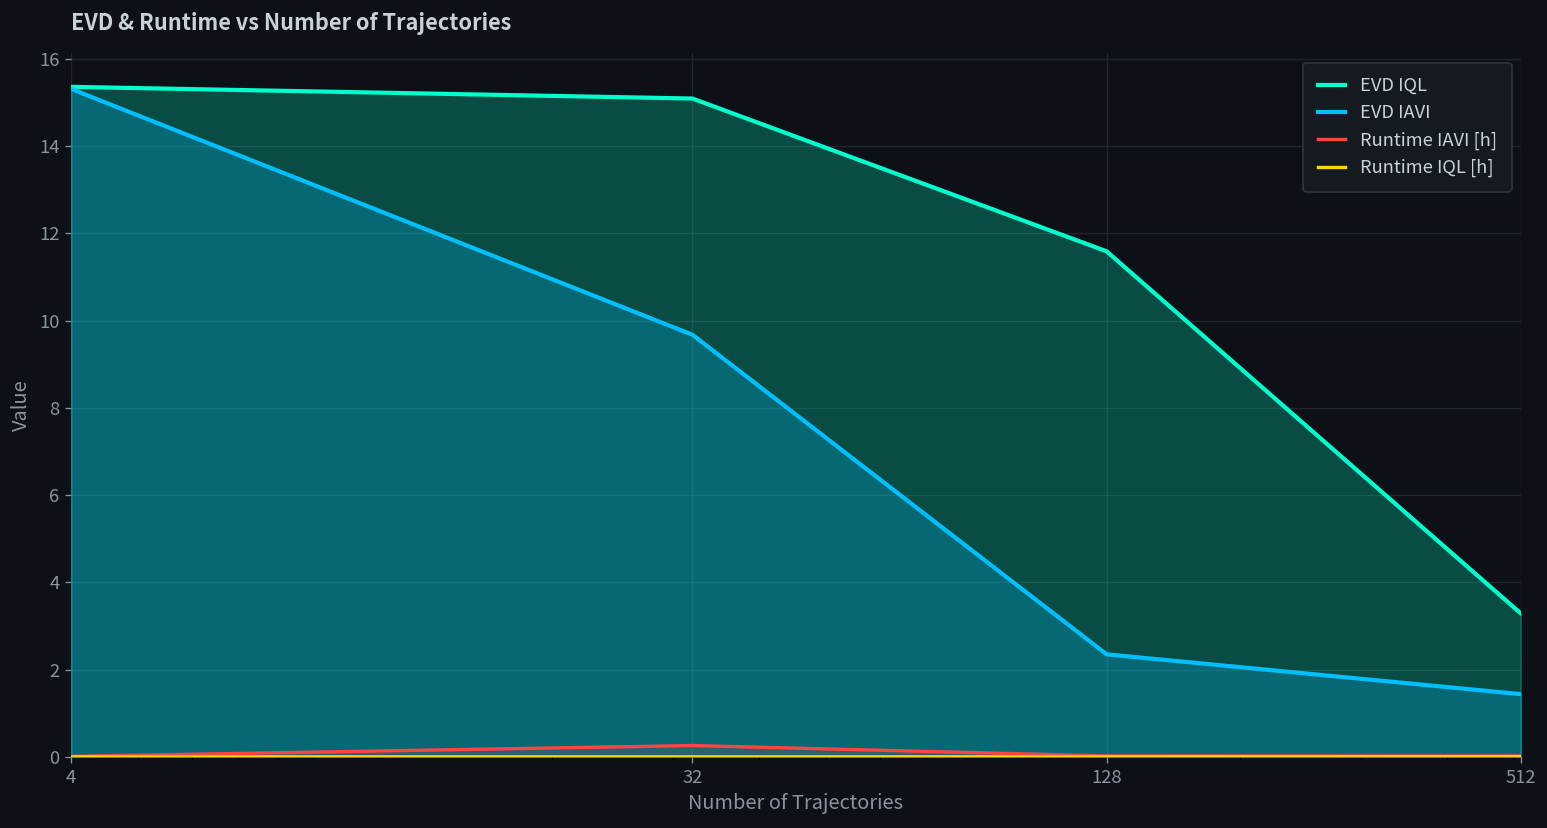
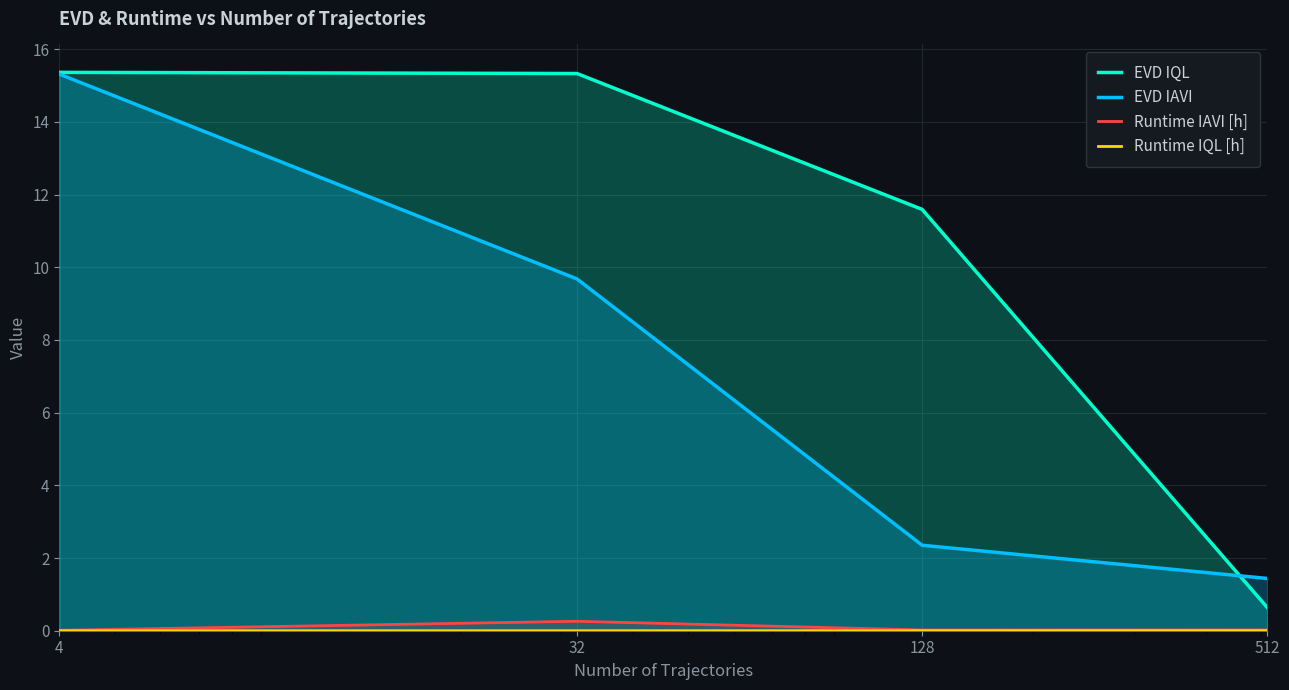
EVD IQL, 32: 15.1 -> 15.3
EVD IQL, 512: 3.3 -> 0.6
